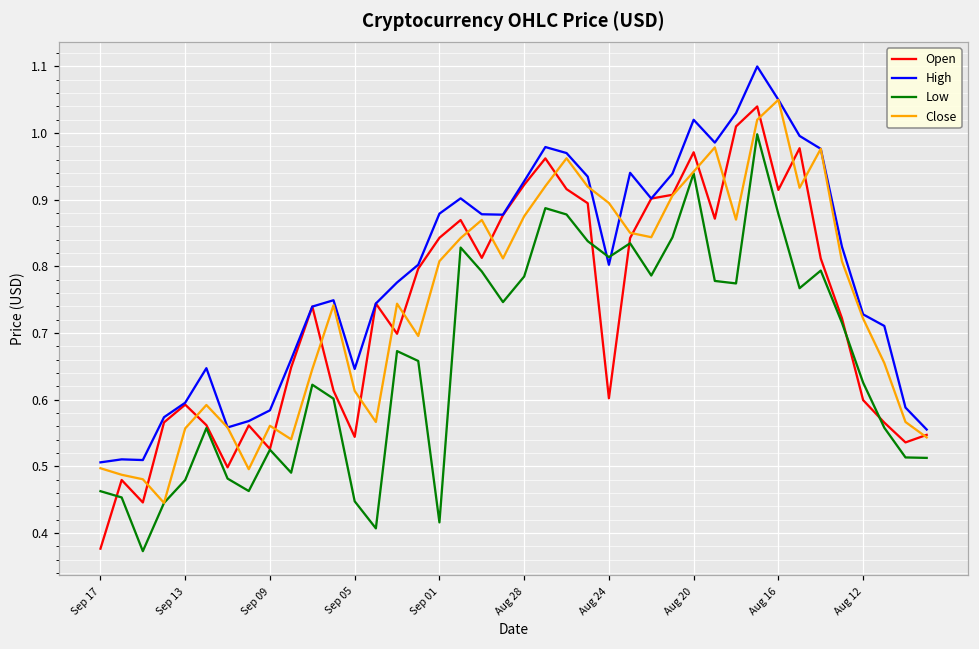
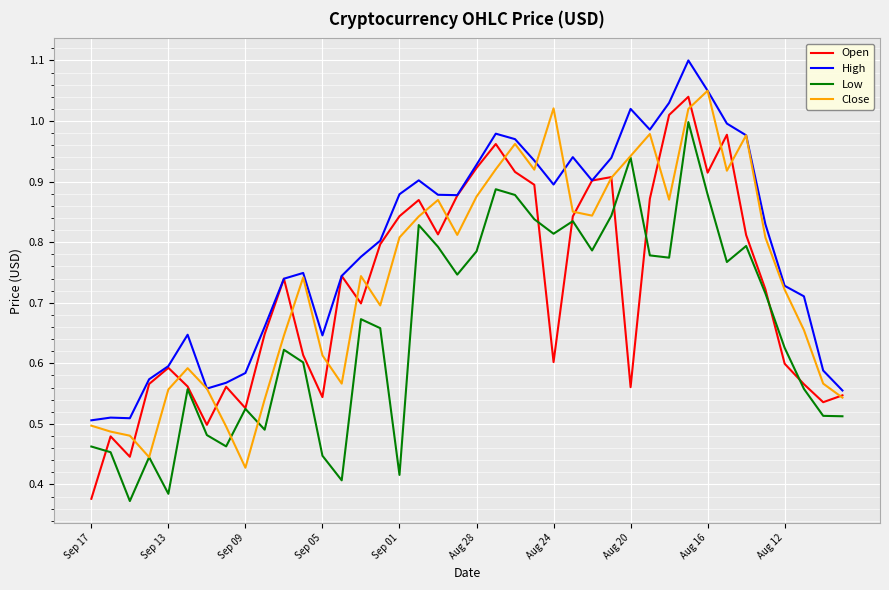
Low, Sep 13: 0.48 -> 0.38
Close, Sep 09: 0.56 -> 0.43
High, Aug 24: 0.80 -> 0.90
Close, Aug 24: 0.90 -> 1.02
Open, Aug 20: 0.97 -> 0.56
